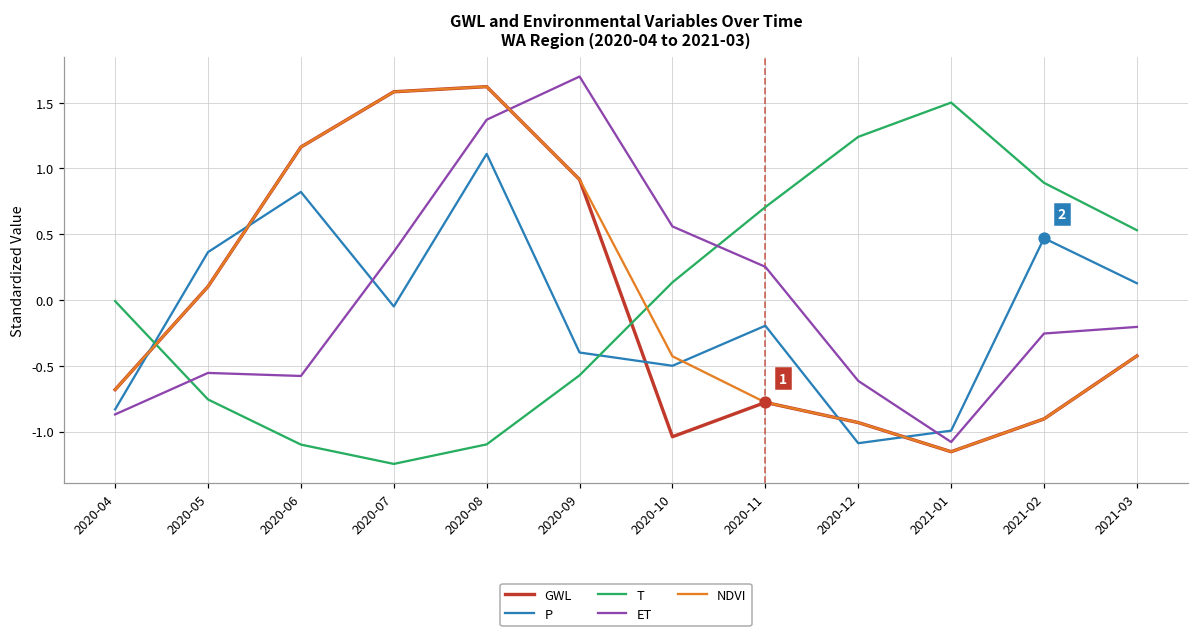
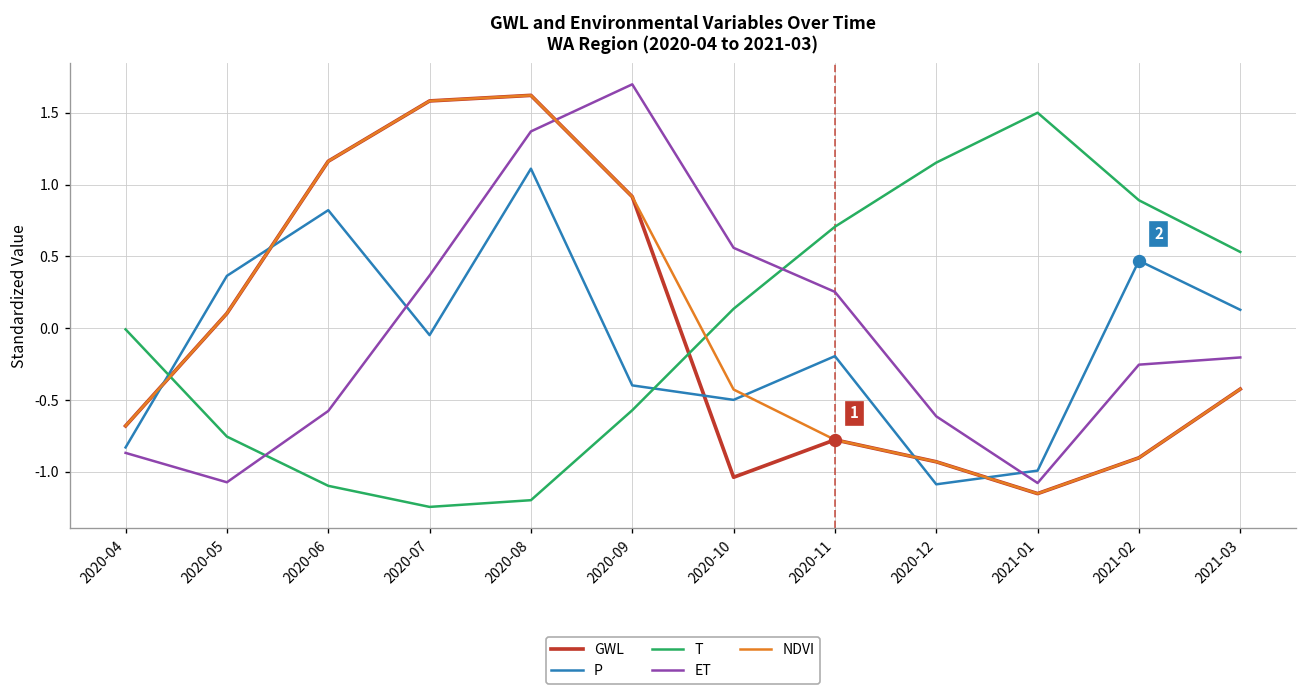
ET, 2020-05: -0.55 -> -1.07
T, 2020-08: -1.10 -> -1.20
T, 2020-12: 1.24 -> 1.15
